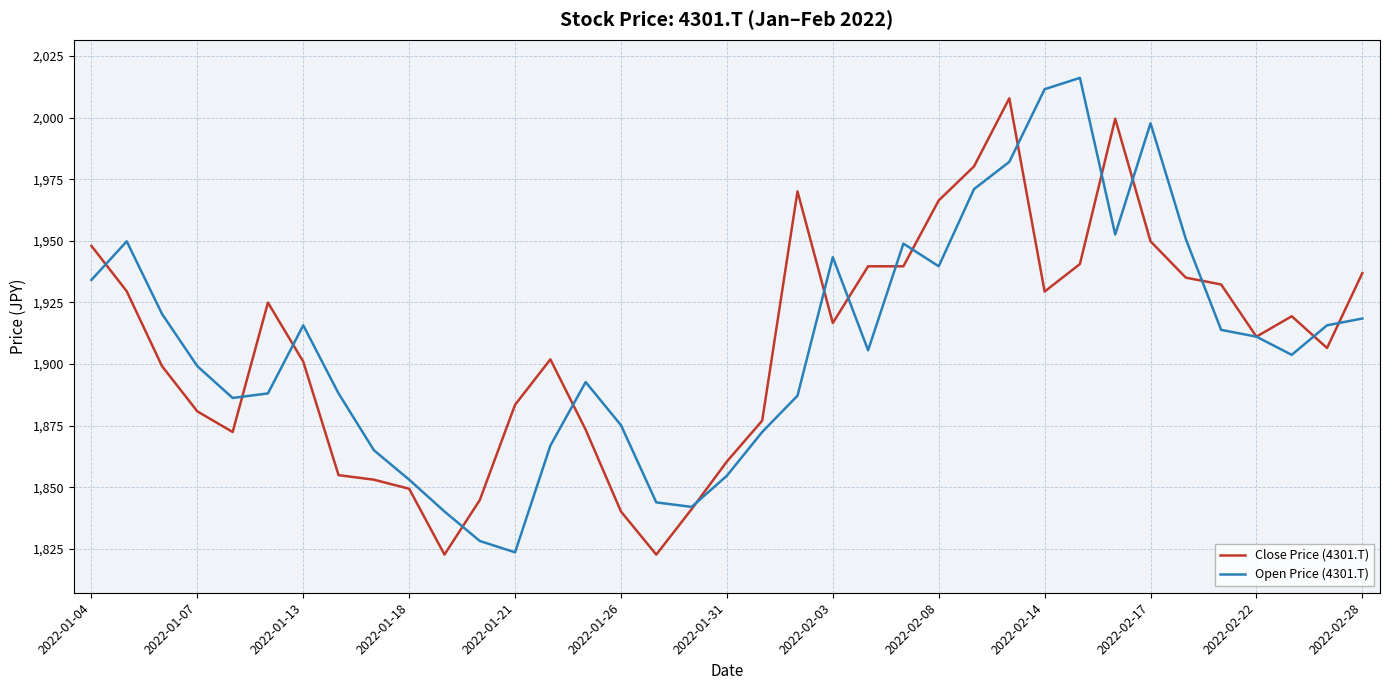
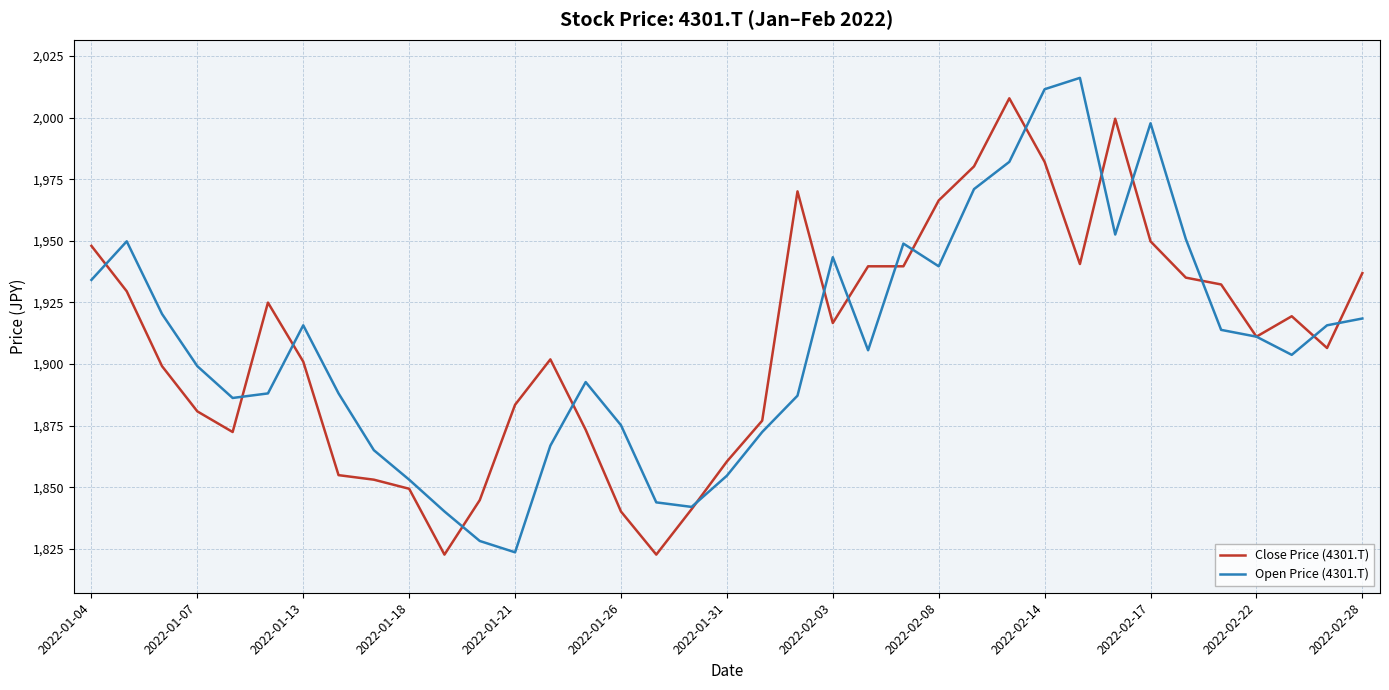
Close Price (4301.T), 2022-02-14: 1,929 -> 1,982
